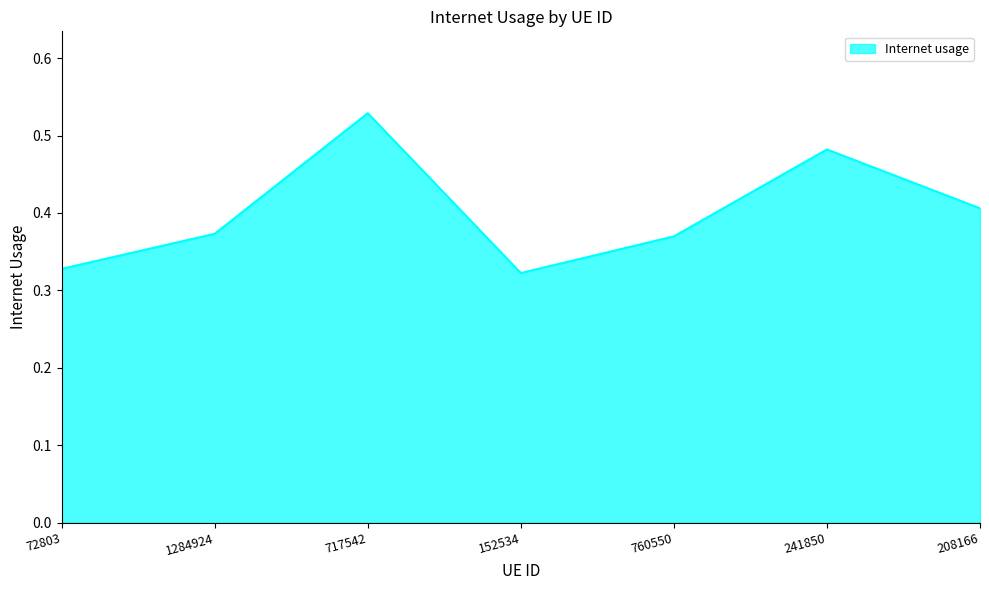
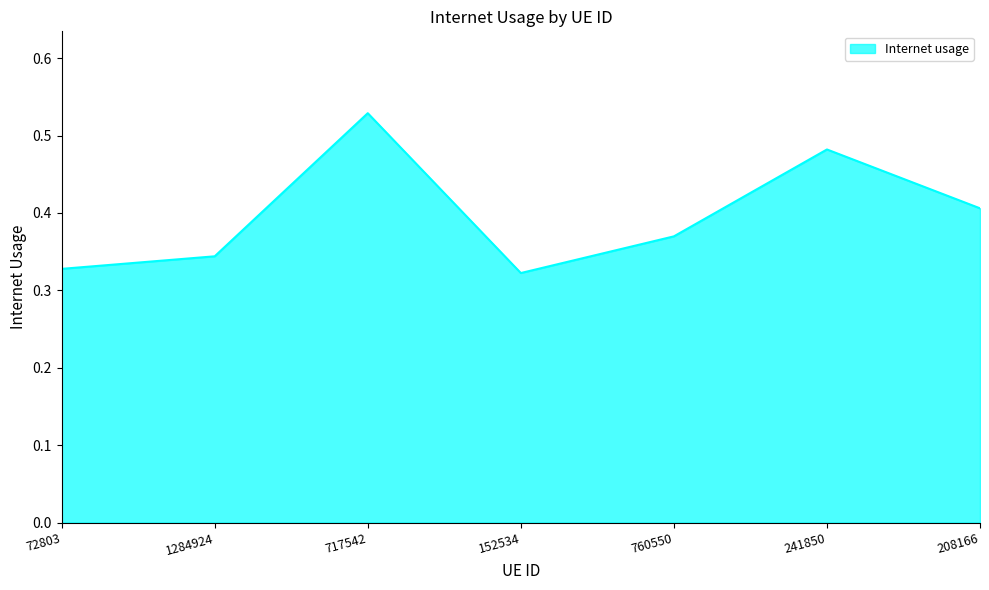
1284924: 0.37 -> 0.34
